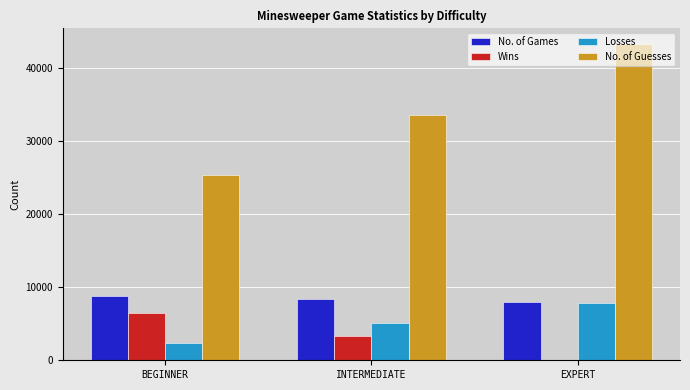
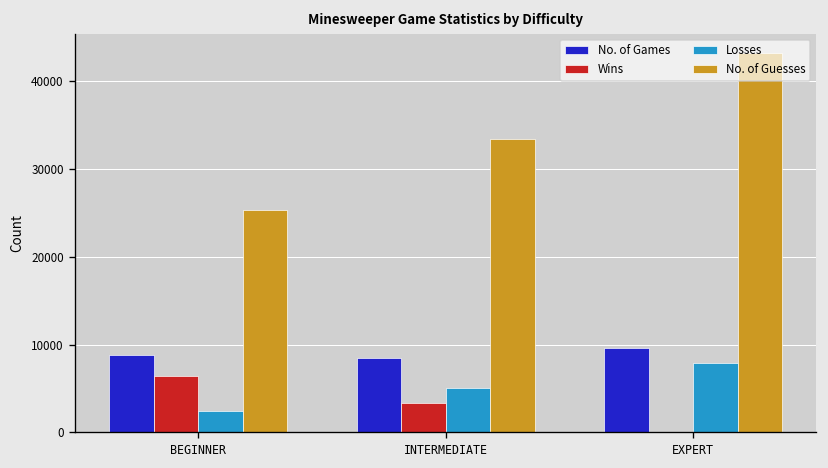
No. of Games, EXPERT: 8000 -> 10000
